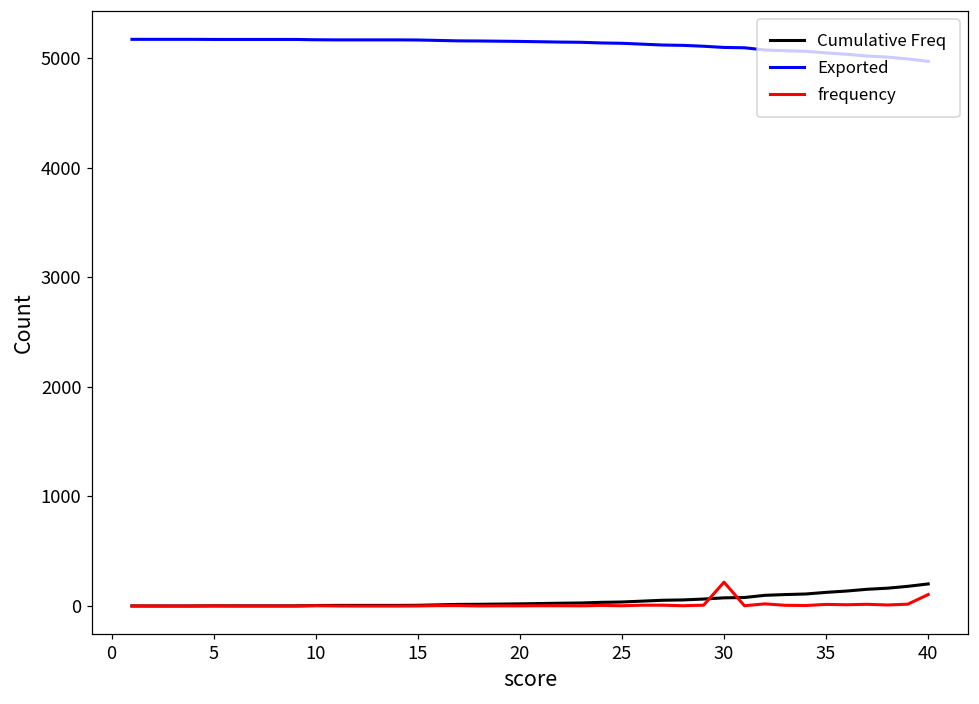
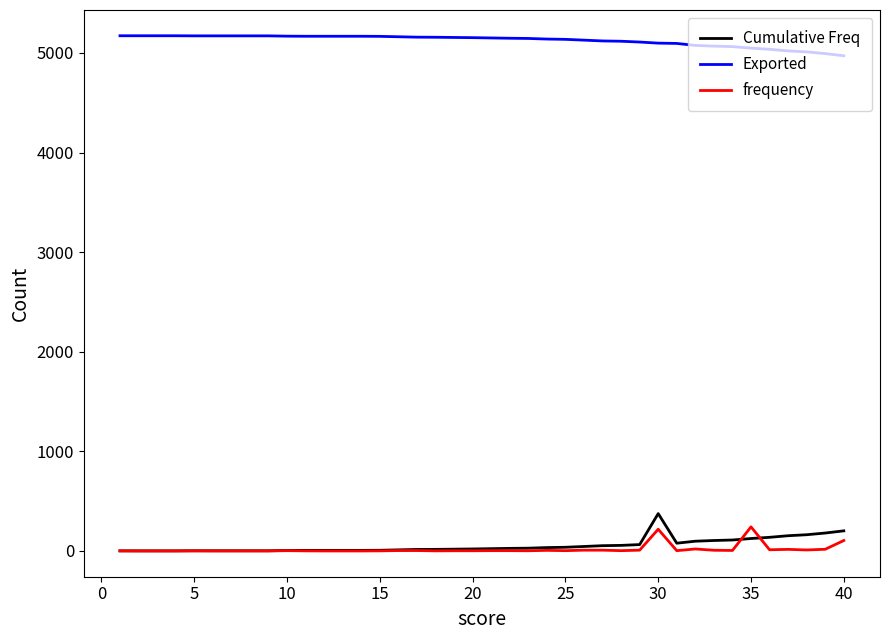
Cumulative Freq, 30: 100 -> 400
frequency, 35: 0 -> 200
